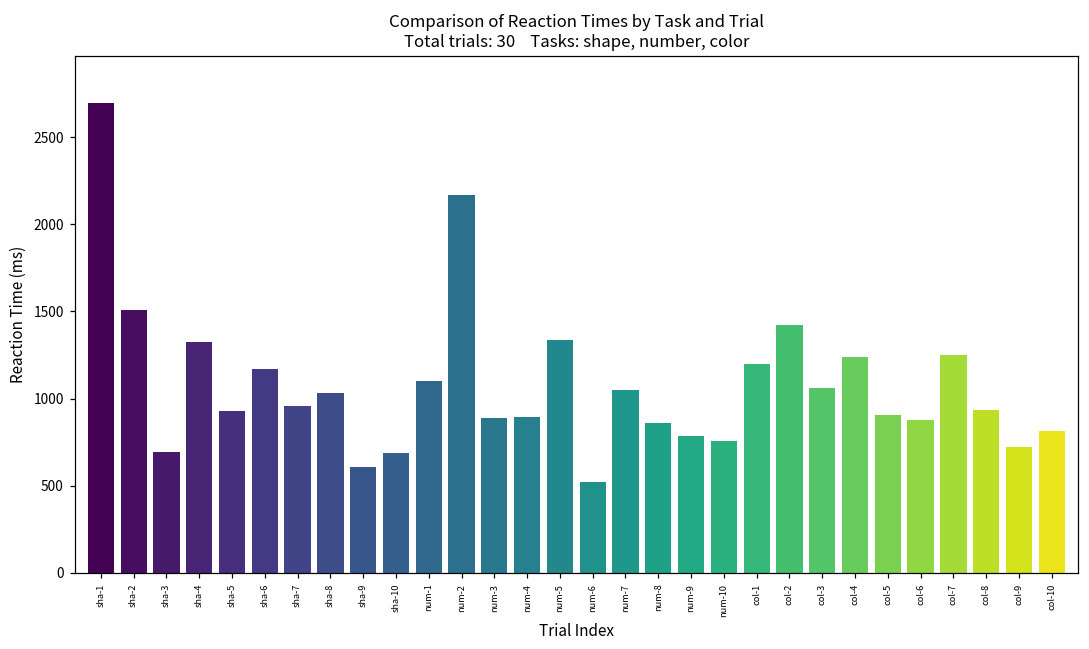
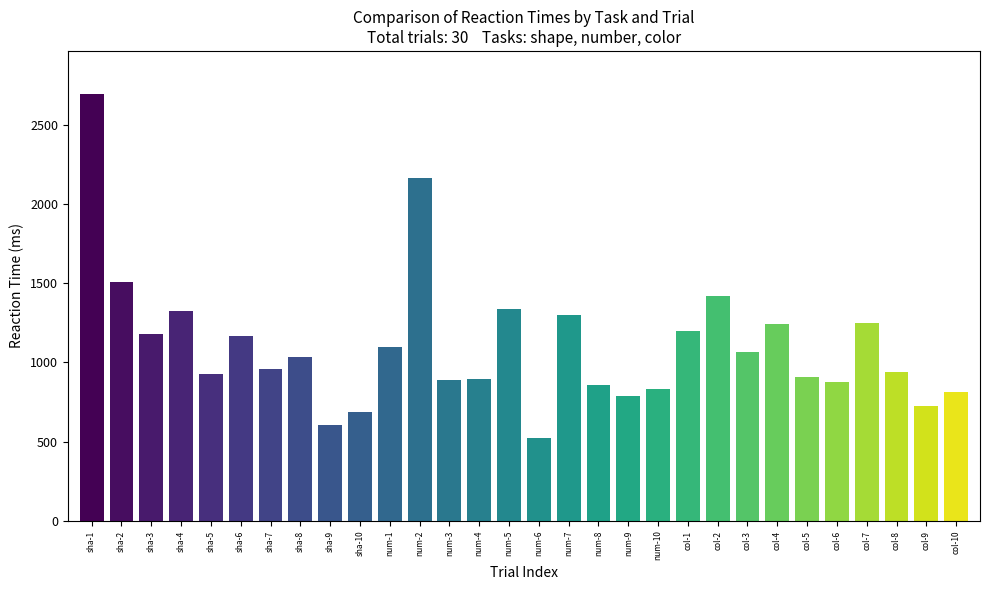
sha-3: 700 -> 1180
num-7: 1050 -> 1300
num-10: 760 -> 830
